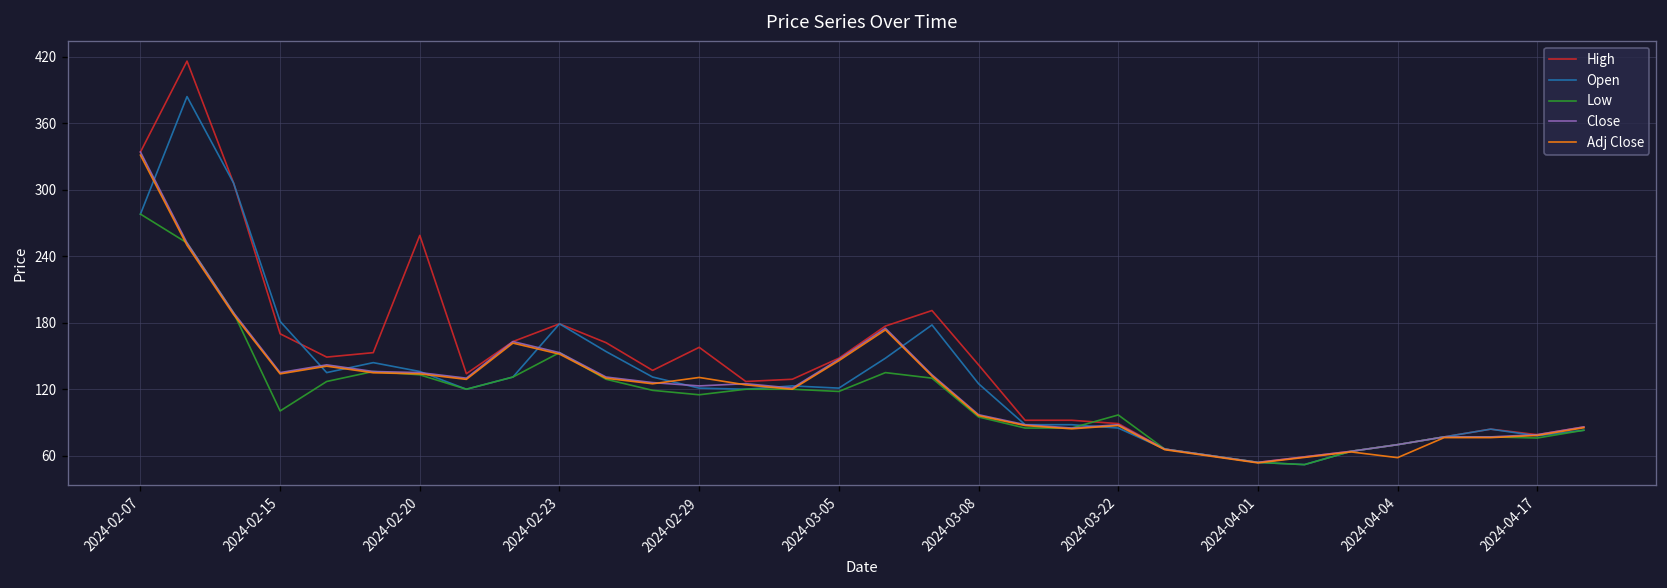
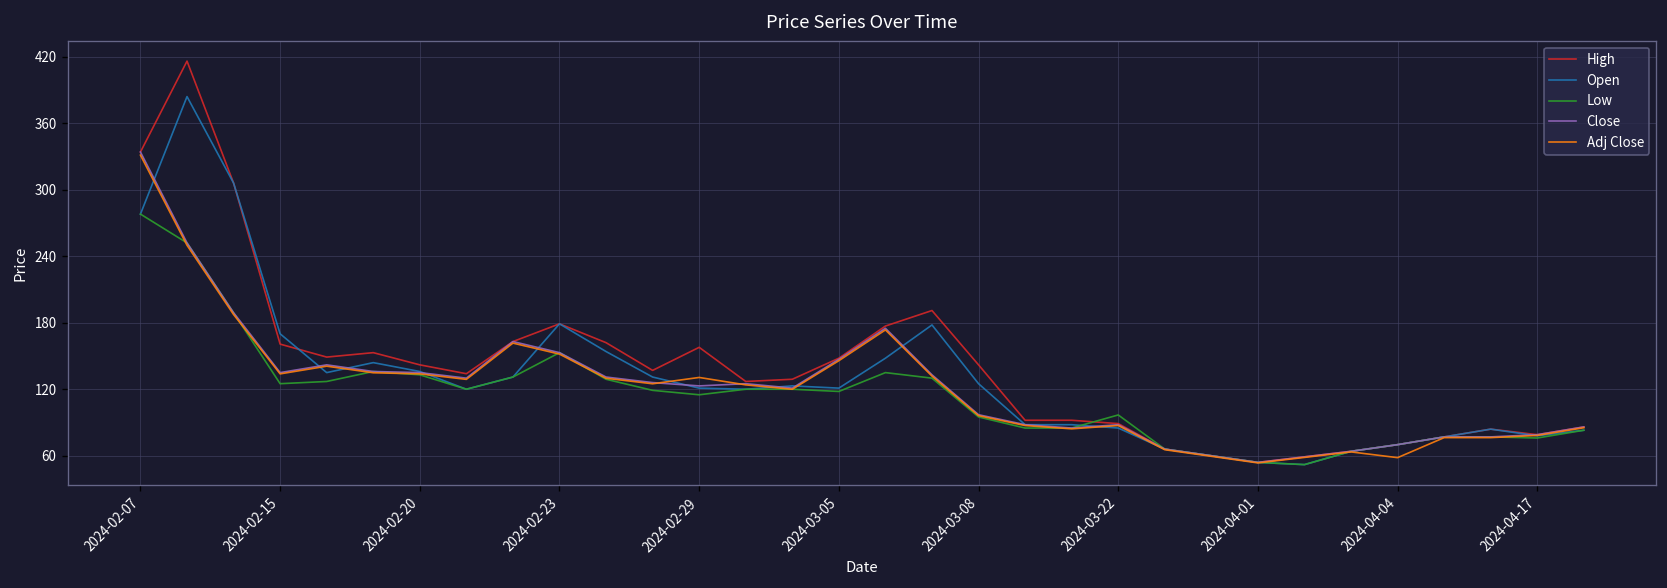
High, 2024-02-15: 170 -> 160
Open, 2024-02-15: 180 -> 170
Low, 2024-02-15: 100 -> 130
High, 2024-02-20: 260 -> 140
